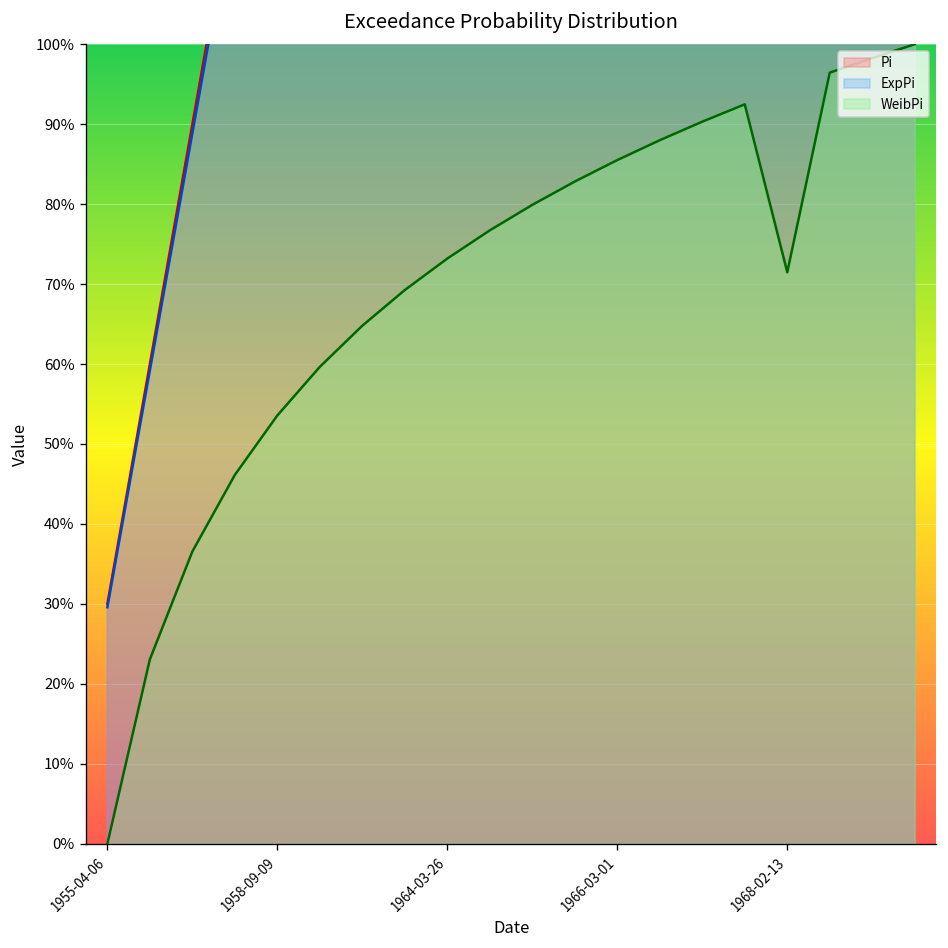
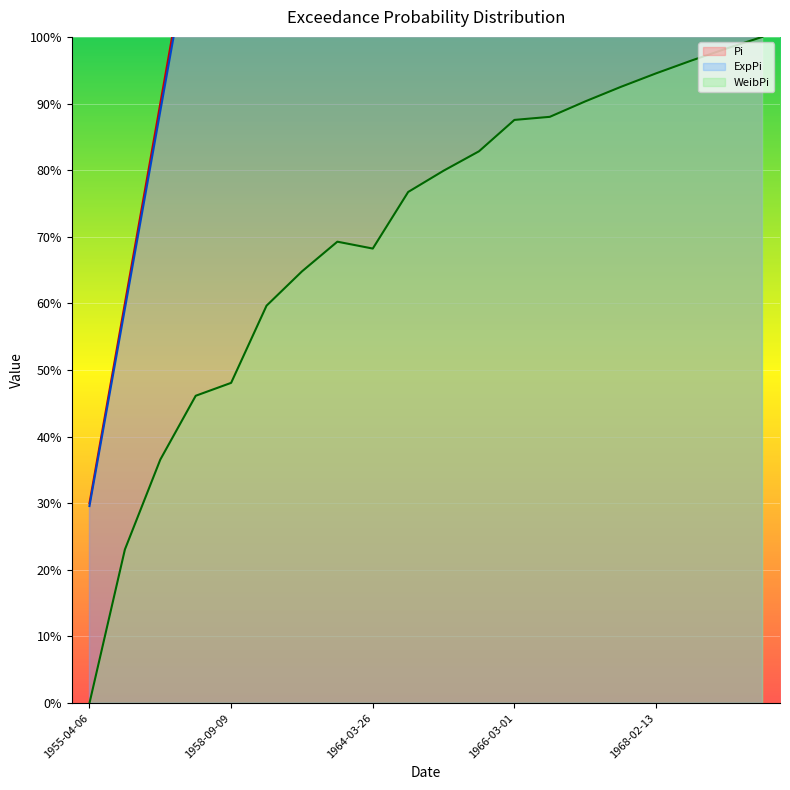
WeibPi, 1958-09-09: 54% -> 48%
WeibPi, 1964-03-26: 73% -> 68%
WeibPi, 1966-03-01: 86% -> 88%
WeibPi, 1968-02-13: 71% -> 95%
